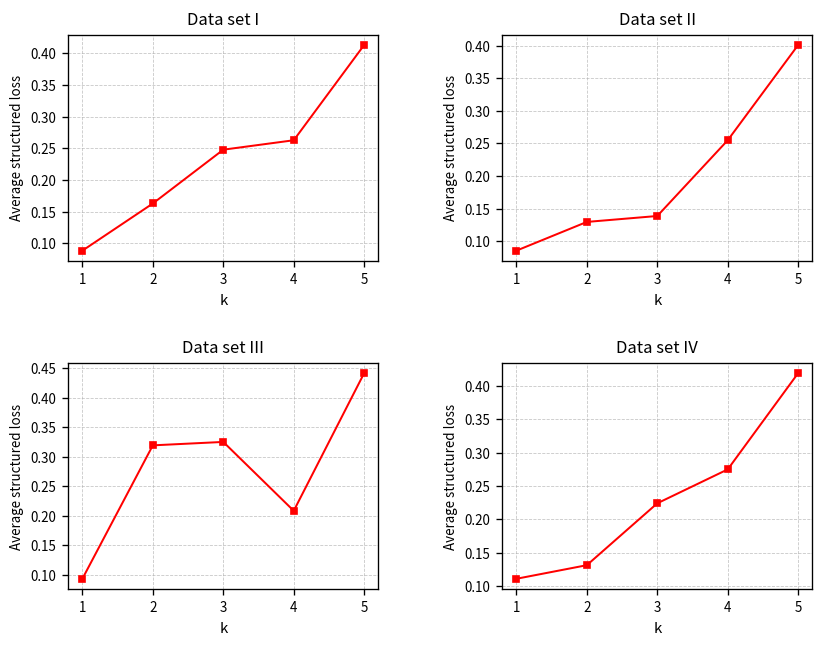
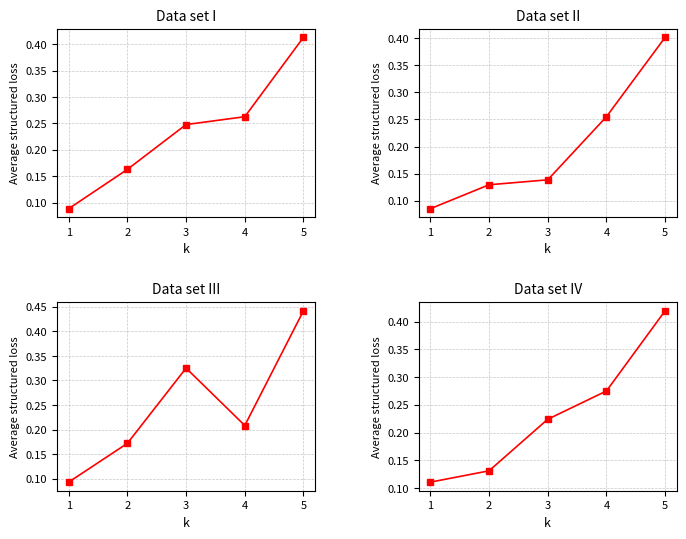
Data set III, 2: 0.32 -> 0.17
